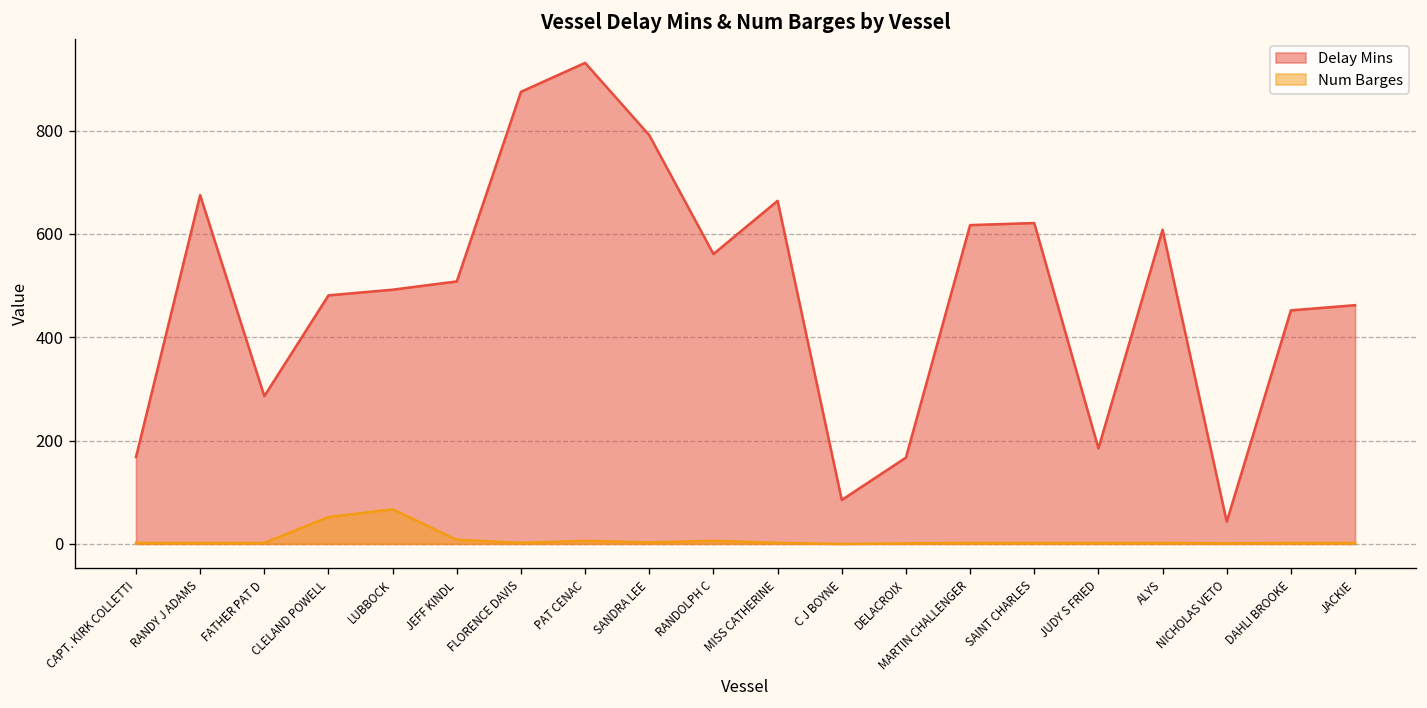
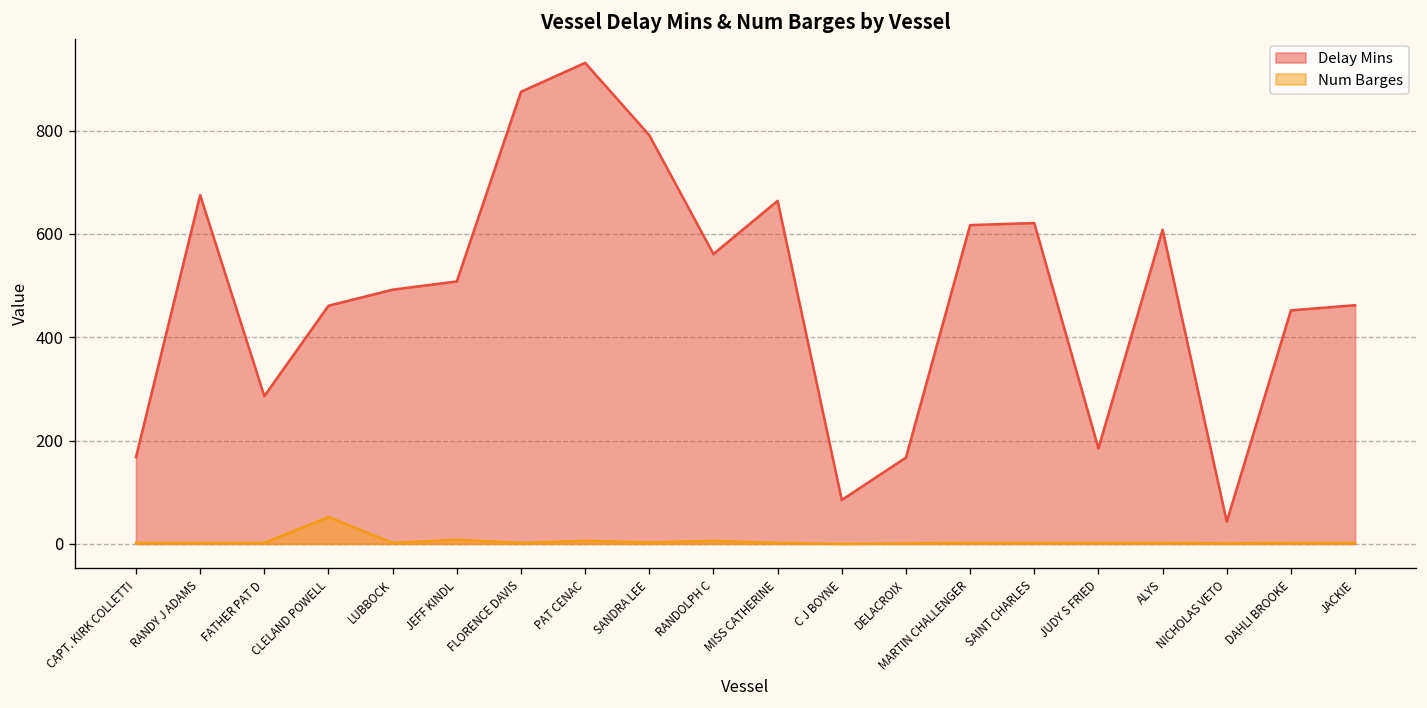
Delay Mins, CLELAND POWELL: 480 -> 460
Num Barges, LUBBOCK: 70 -> 0
